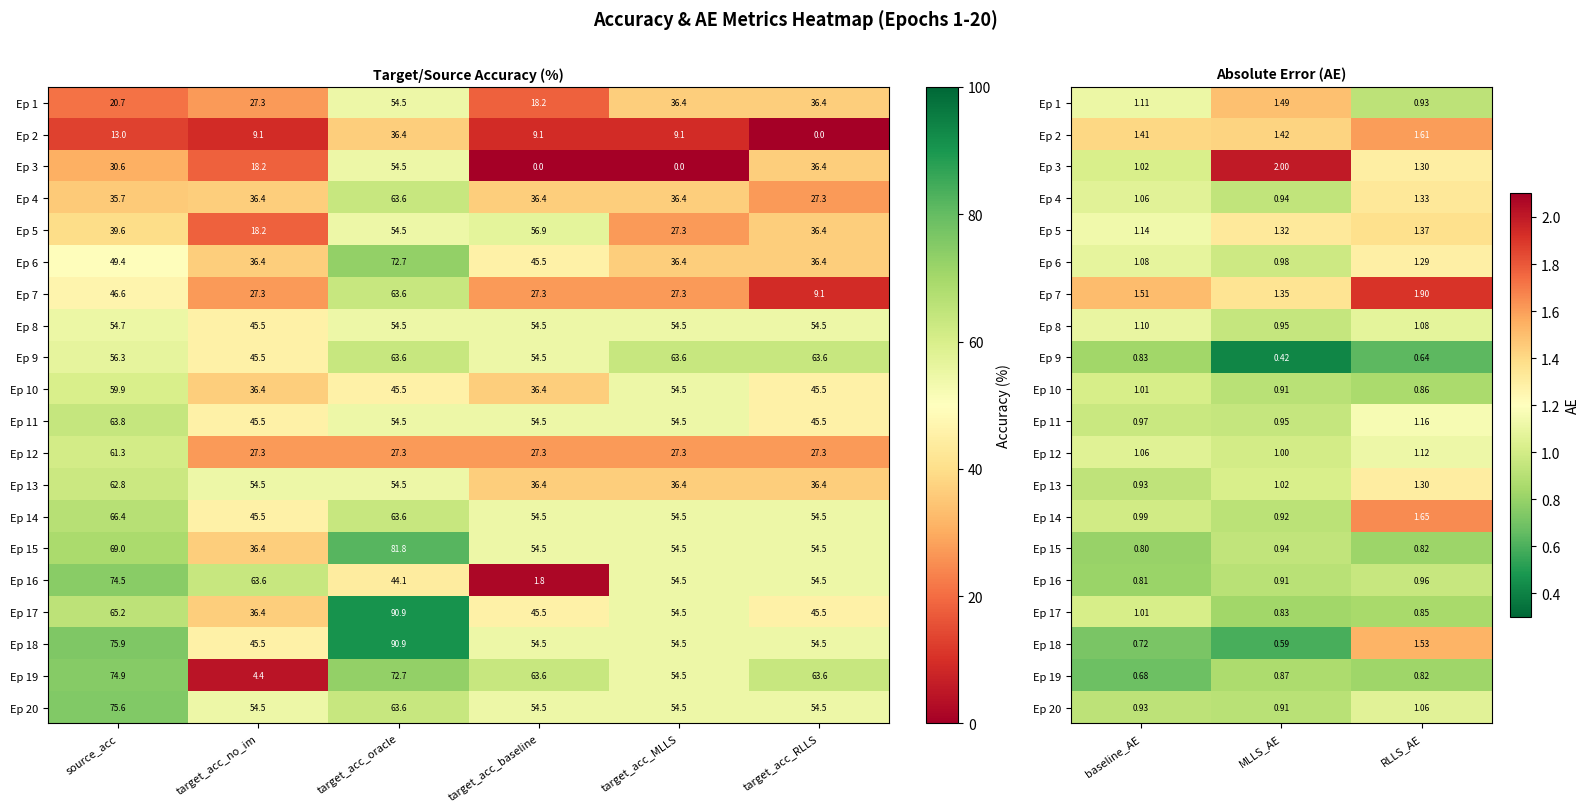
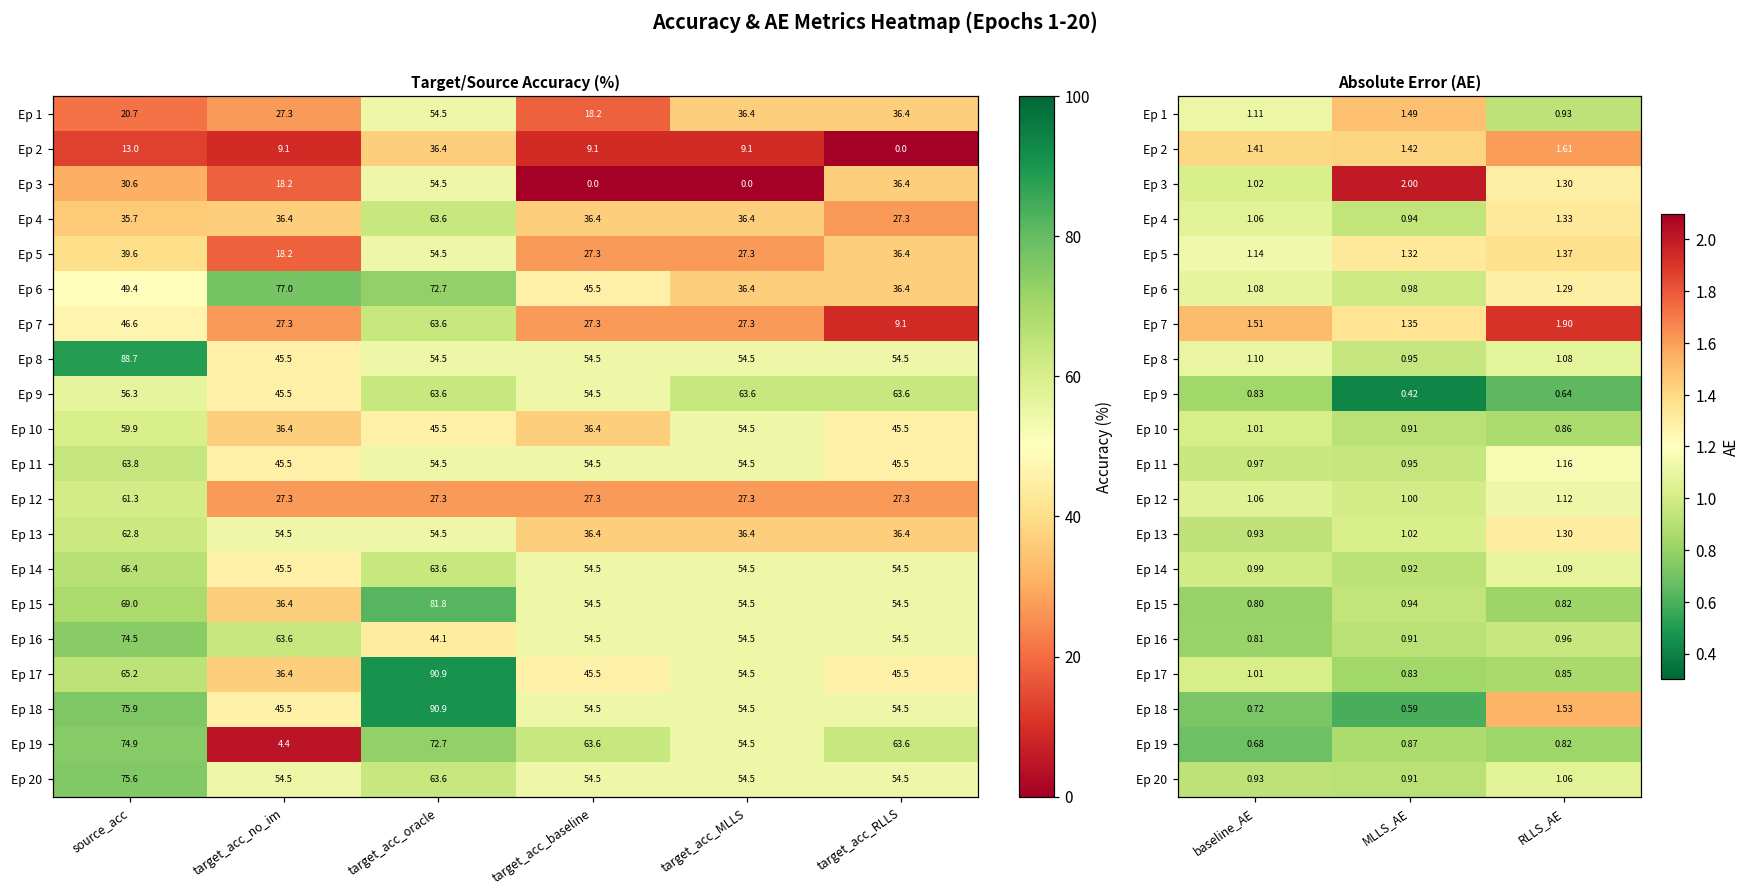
Target/Source Accuracy (%), Ep 5, target_acc_baseline: 56.9 -> 27.3
Target/Source Accuracy (%), Ep 6, target_acc_no_im: 36.4 -> 77.0
Target/Source Accuracy (%), Ep 8, source_acc: 54.7 -> 88.7
Target/Source Accuracy (%), Ep 16, target_acc_baseline: 1.8 -> 54.5
Absolute Error (AE), Ep 14, RLLS_AE: 1.65 -> 1.09
